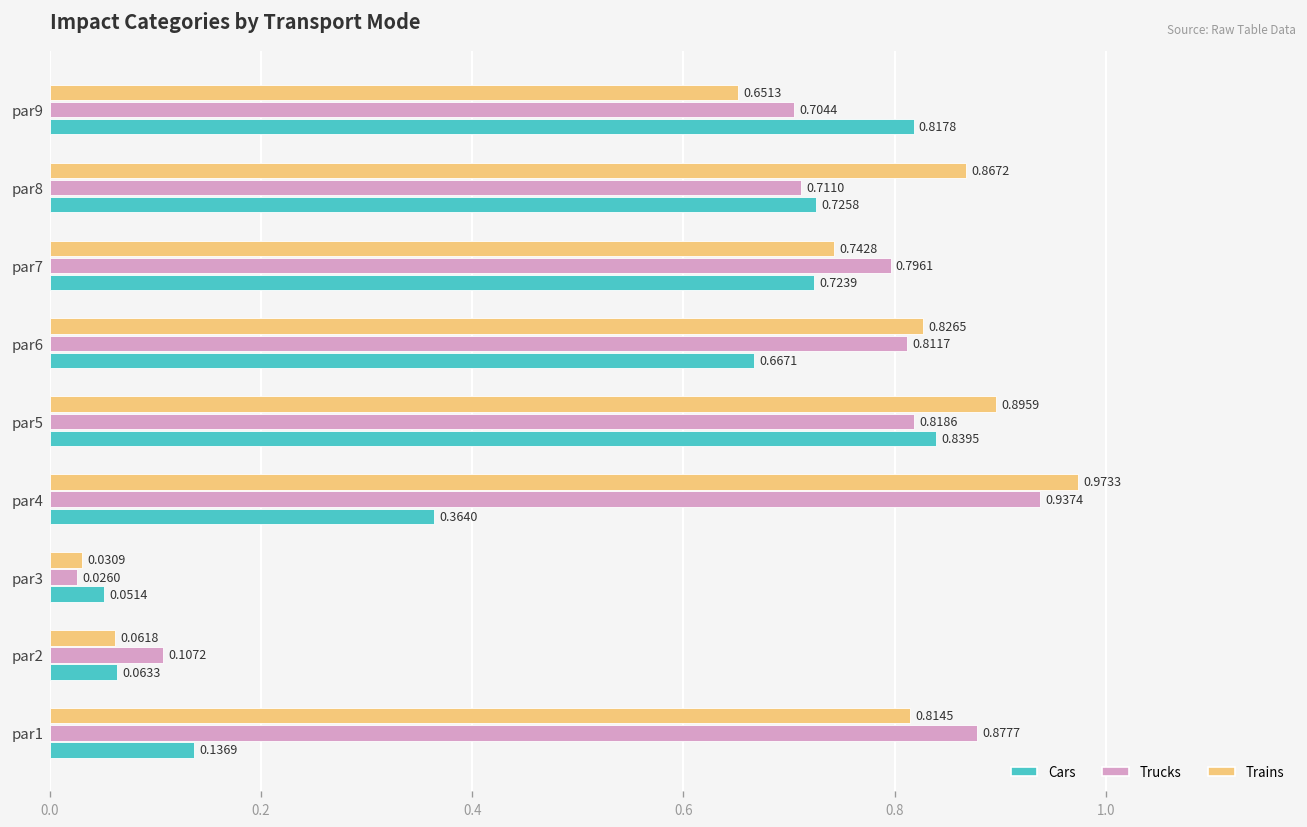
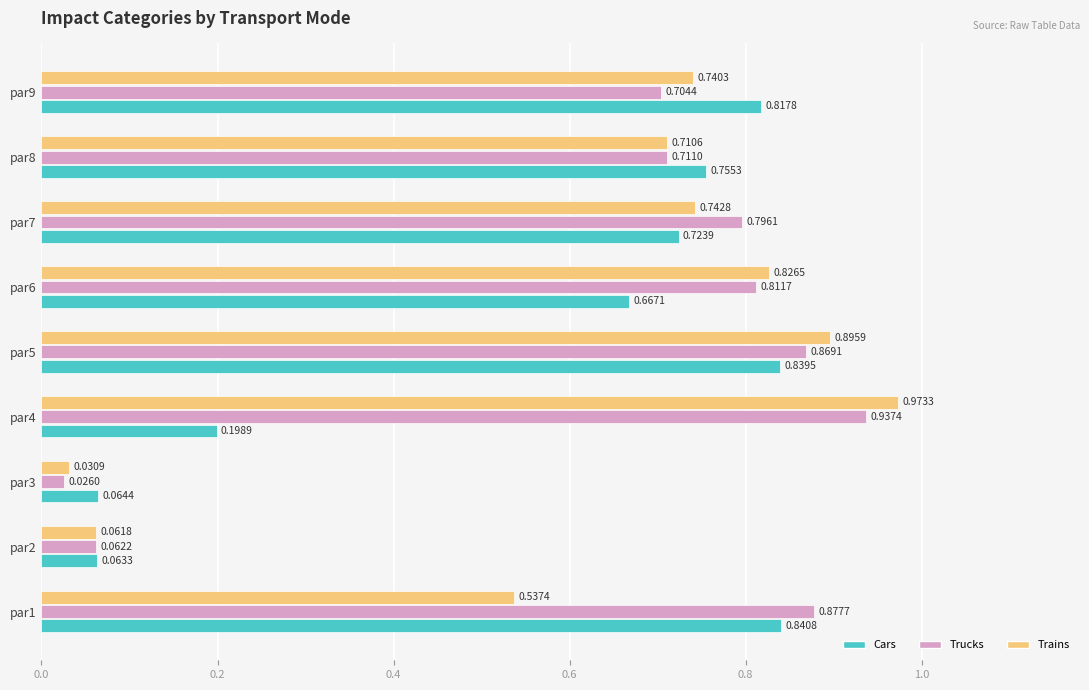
Trains, par9: 0.6513 -> 0.7403
Trains, par8: 0.8672 -> 0.7106
Cars, par8: 0.7258 -> 0.7553
Trucks, par5: 0.8186 -> 0.8691
Cars, par4: 0.3640 -> 0.1989
Cars, par3: 0.0514 -> 0.0644
Trucks, par2: 0.1072 -> 0.0622
Trains, par1: 0.8145 -> 0.5374
Cars, par1: 0.1369 -> 0.8408
